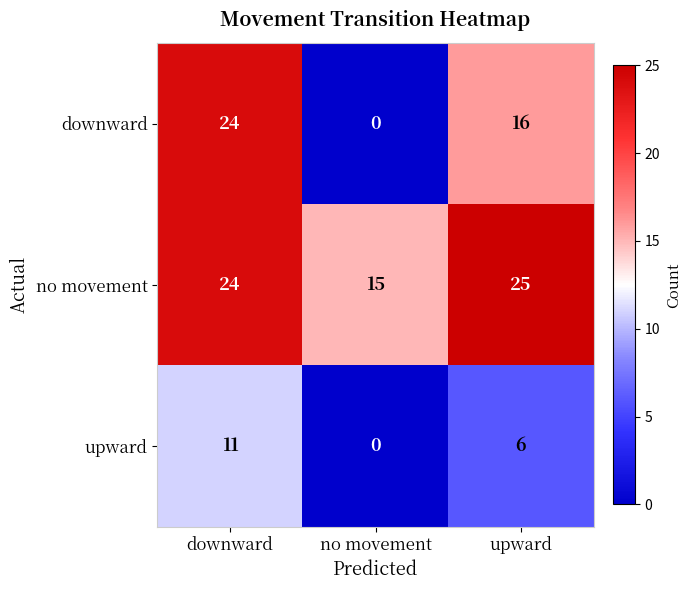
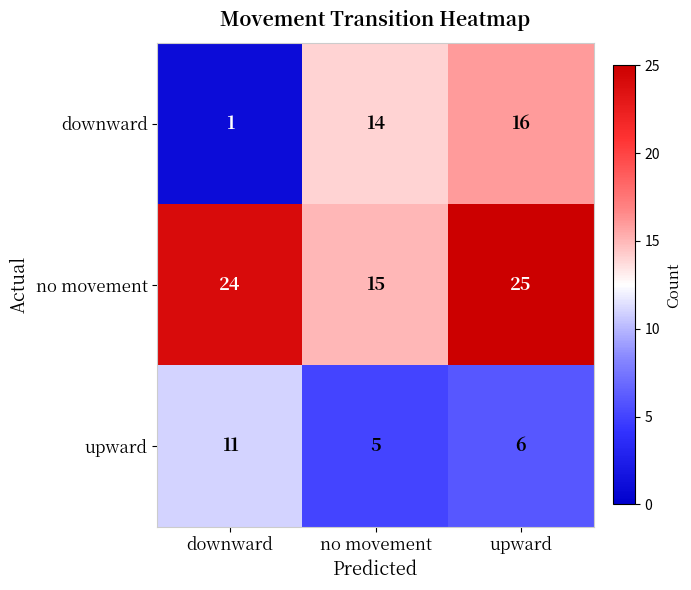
downward, downward: 24 -> 1
downward, no movement: 0 -> 14
upward, no movement: 0 -> 5
